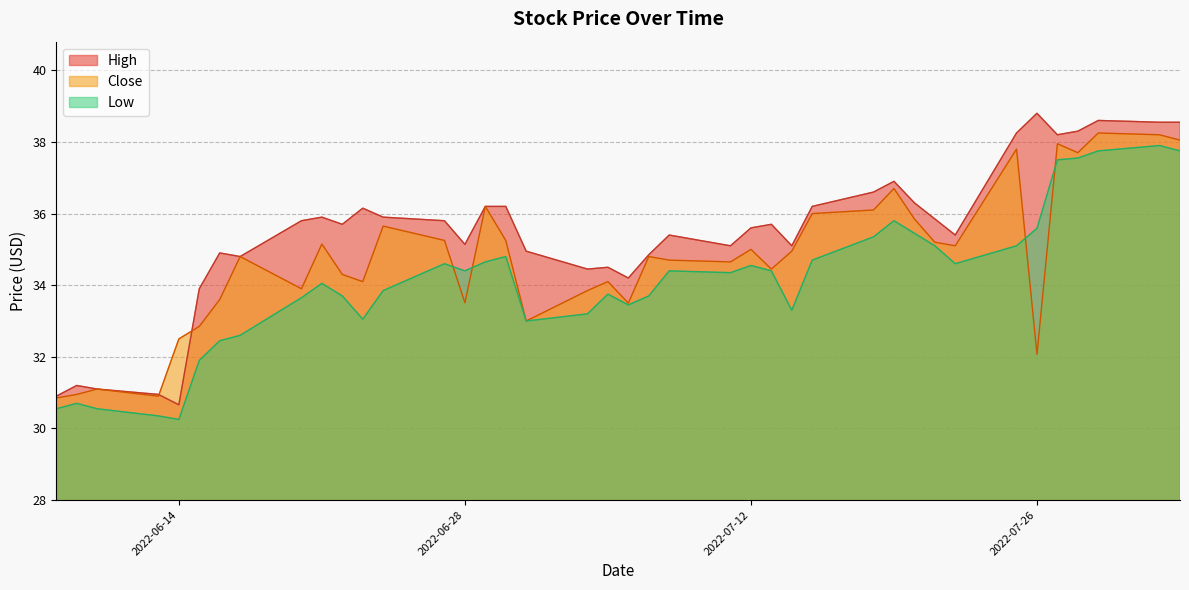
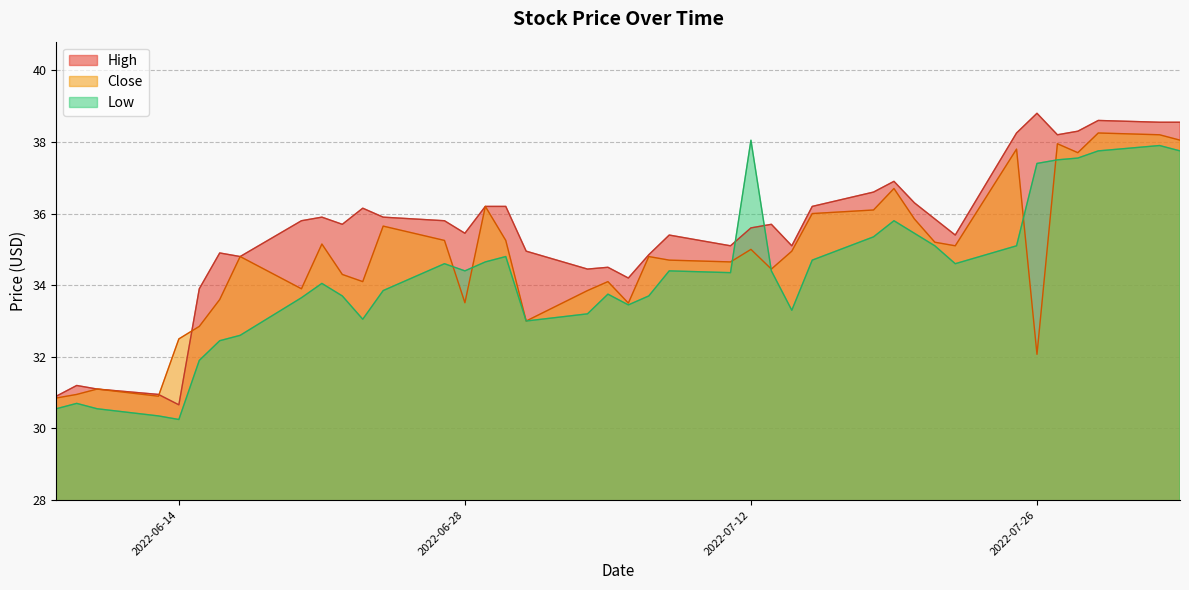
High, 2022-06-28: 35.1 -> 35.5
Low, 2022-07-12: 34.5 -> 38.0
Low, 2022-07-26: 35.6 -> 37.4
